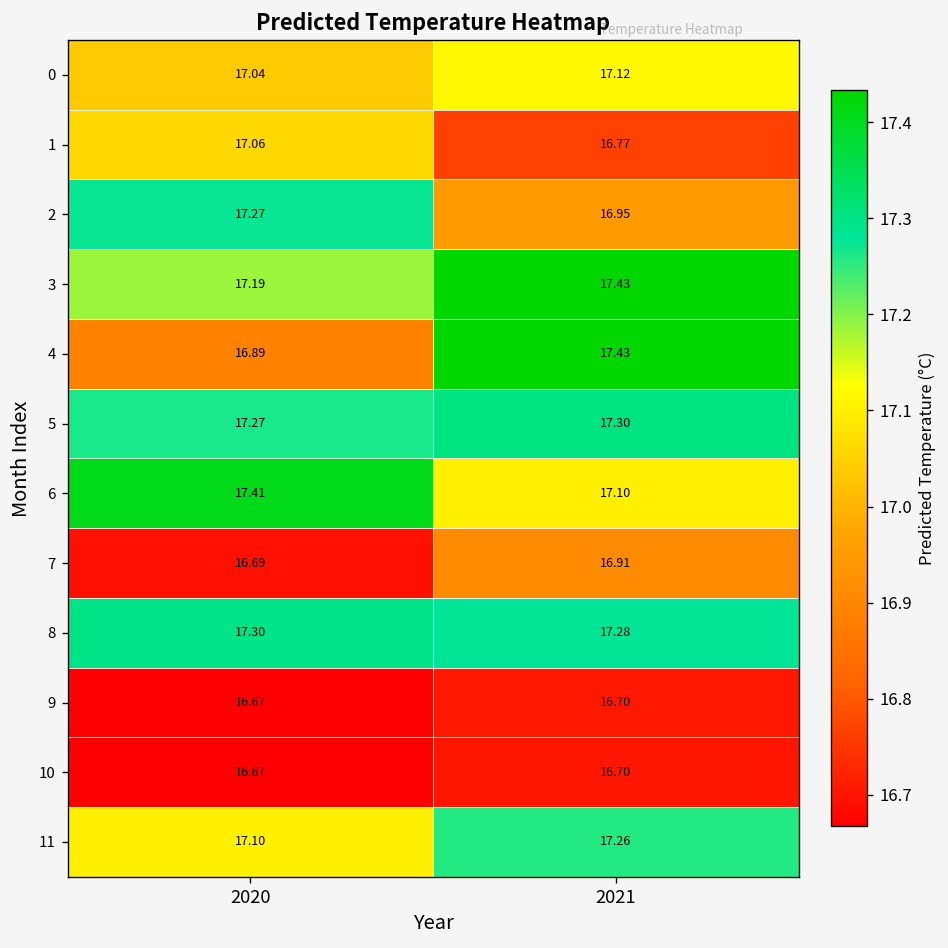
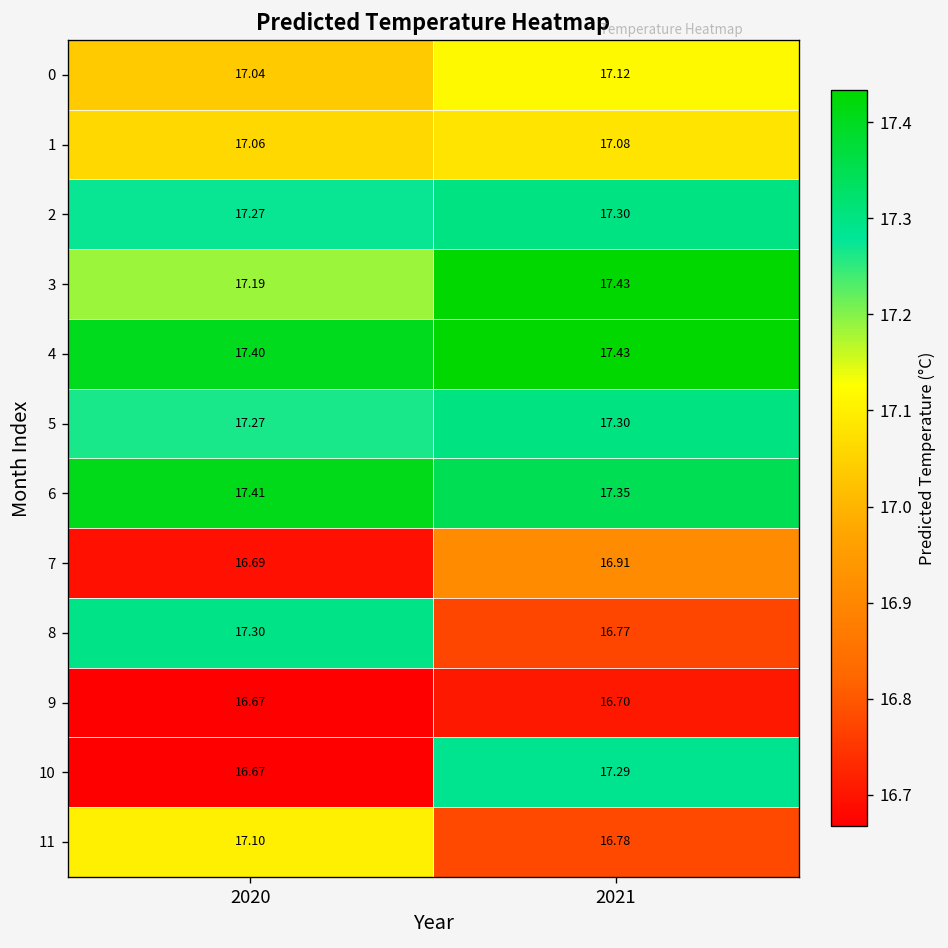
1, 2021: 16.77 -> 17.08
2, 2021: 16.95 -> 17.30
4, 2020: 16.89 -> 17.40
6, 2021: 17.10 -> 17.35
8, 2021: 17.28 -> 16.77
10, 2021: 16.70 -> 17.29
11, 2021: 17.26 -> 16.78
